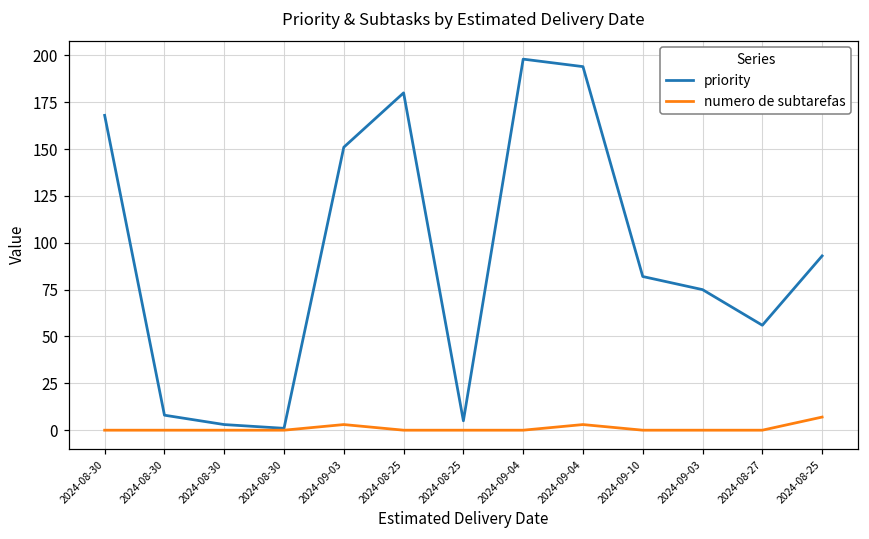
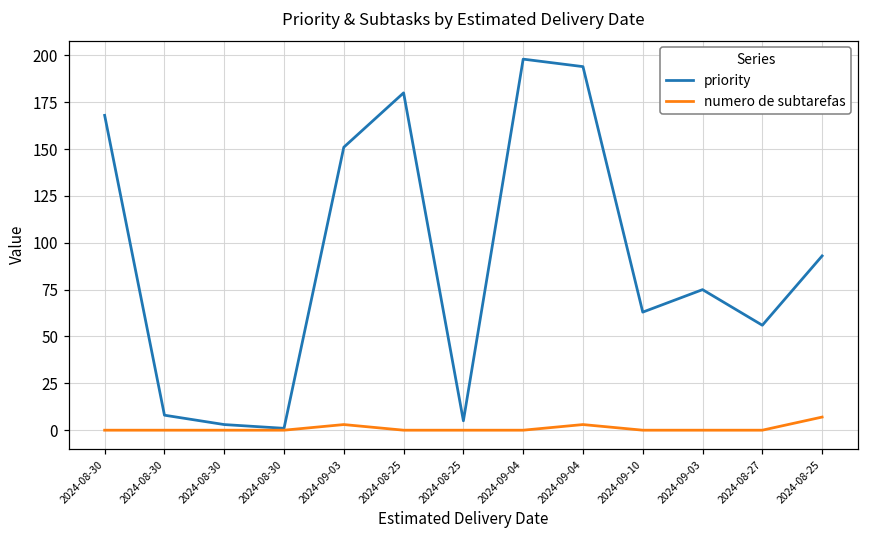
priority, 2024-09-10: 82 -> 63
